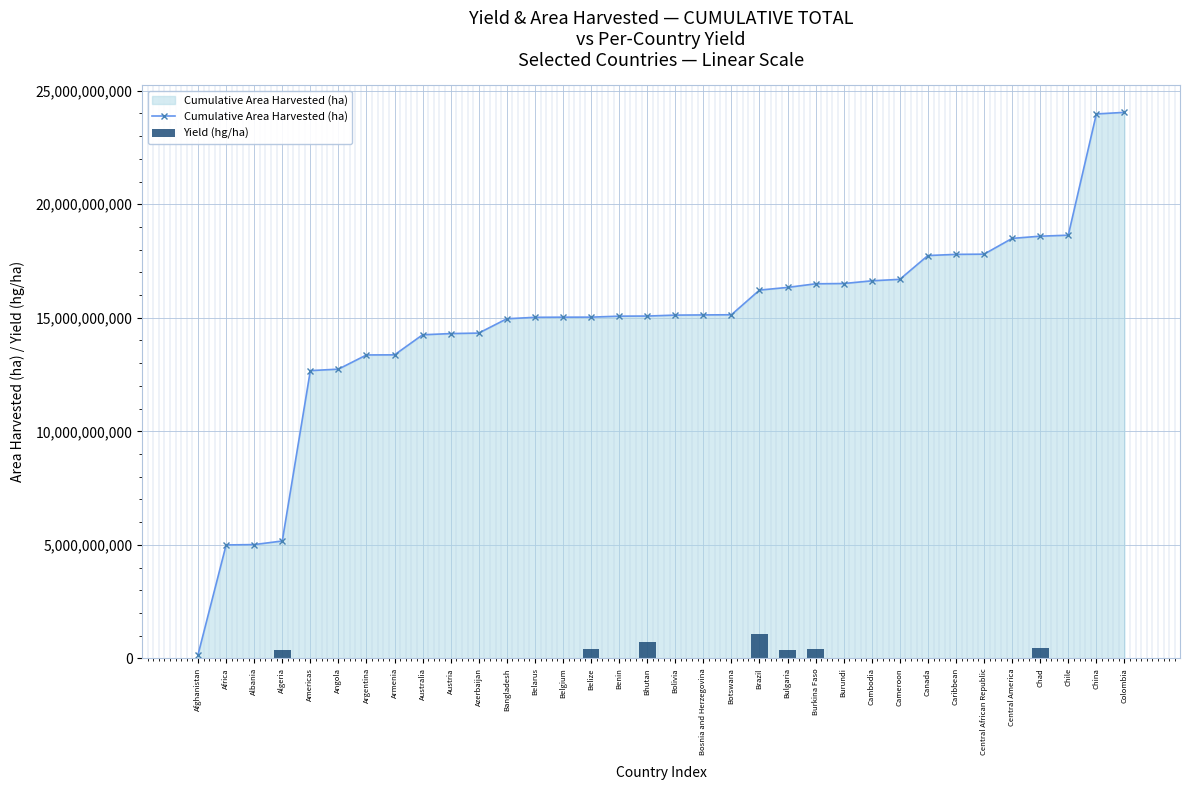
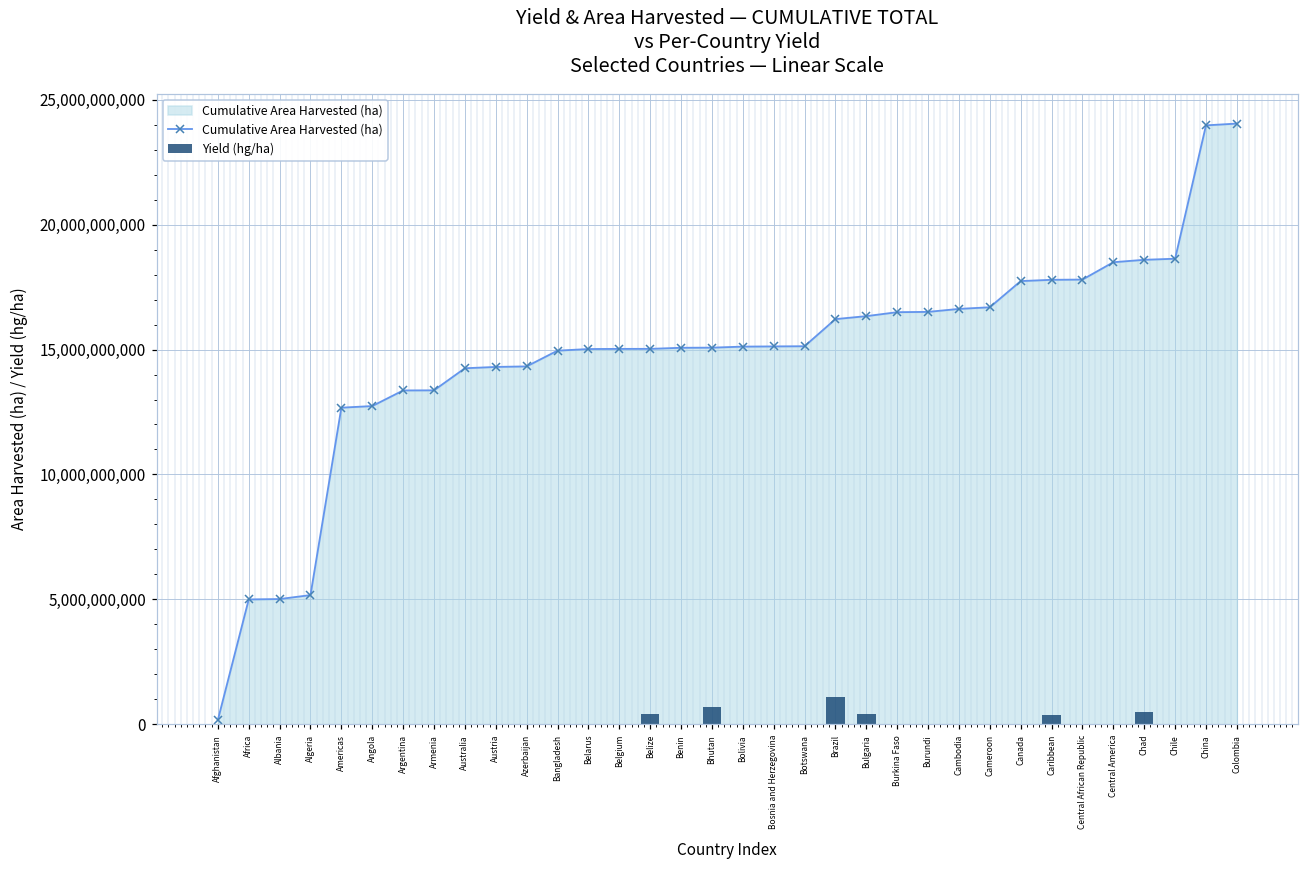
Yield (hg/ha), Algeria: 400,000,000 -> 0
Yield (hg/ha), Burkina Faso: 400,000,000 -> 0
Yield (hg/ha), Caribbean: 0 -> 400,000,000
